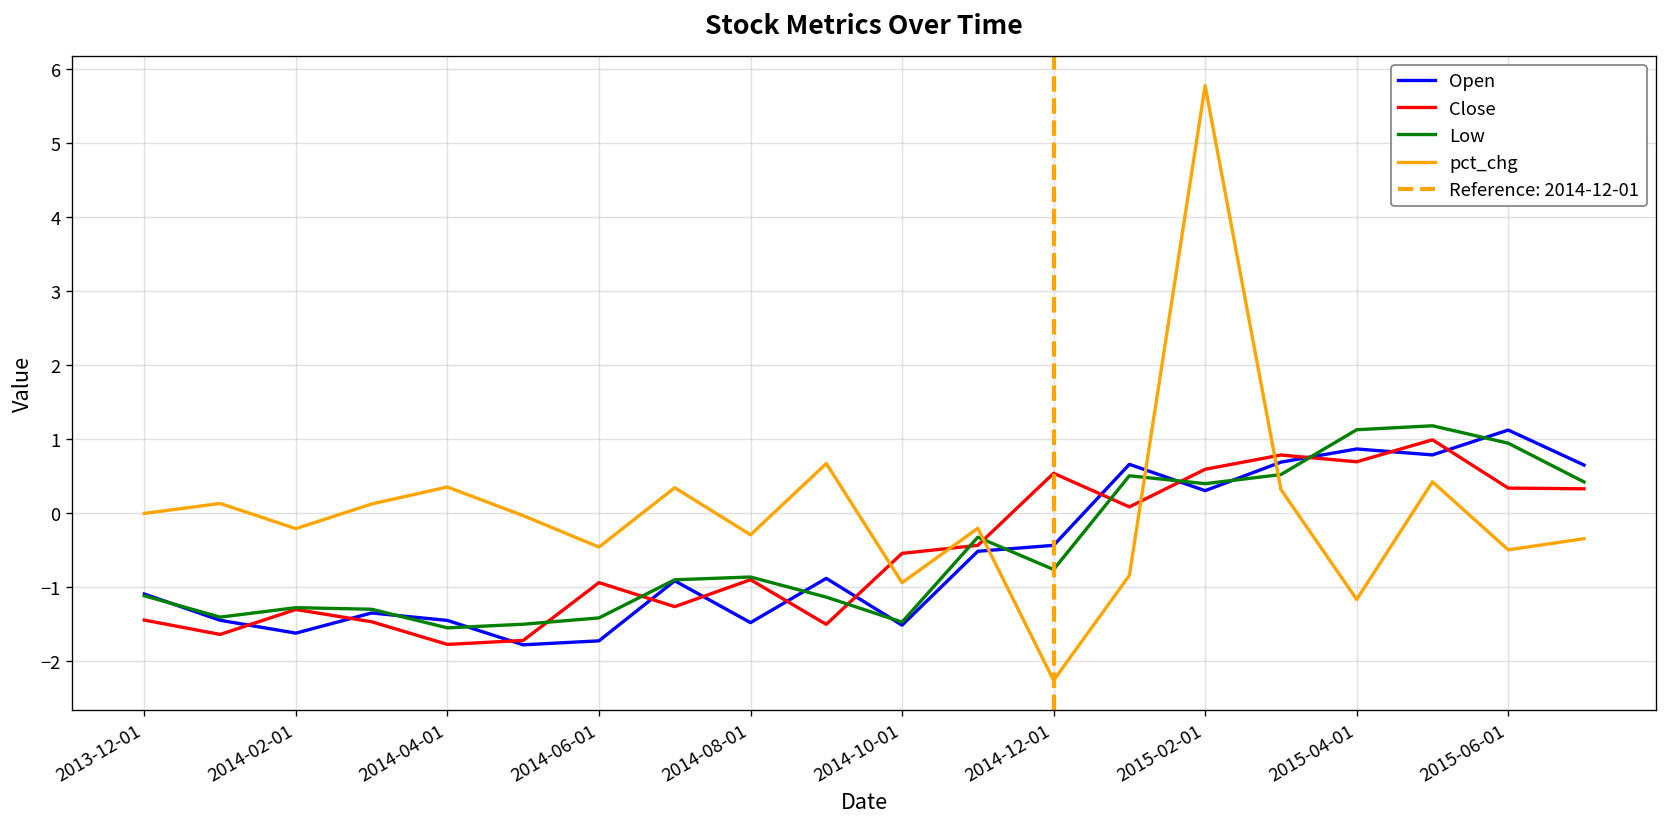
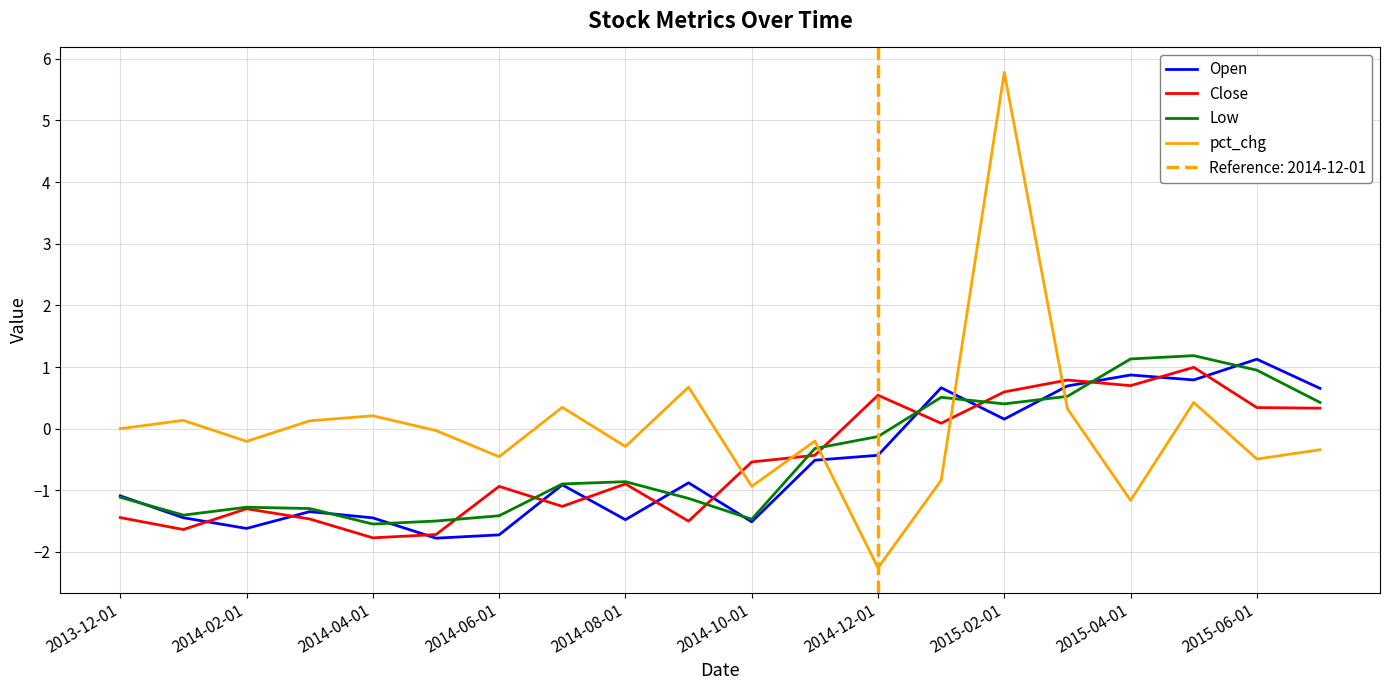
pct_chg, 2014-04-01: 0.4 -> 0.2
Low, 2014-12-01: -0.8 -> -0.1
Open, 2015-02-01: 0.3 -> 0.2
